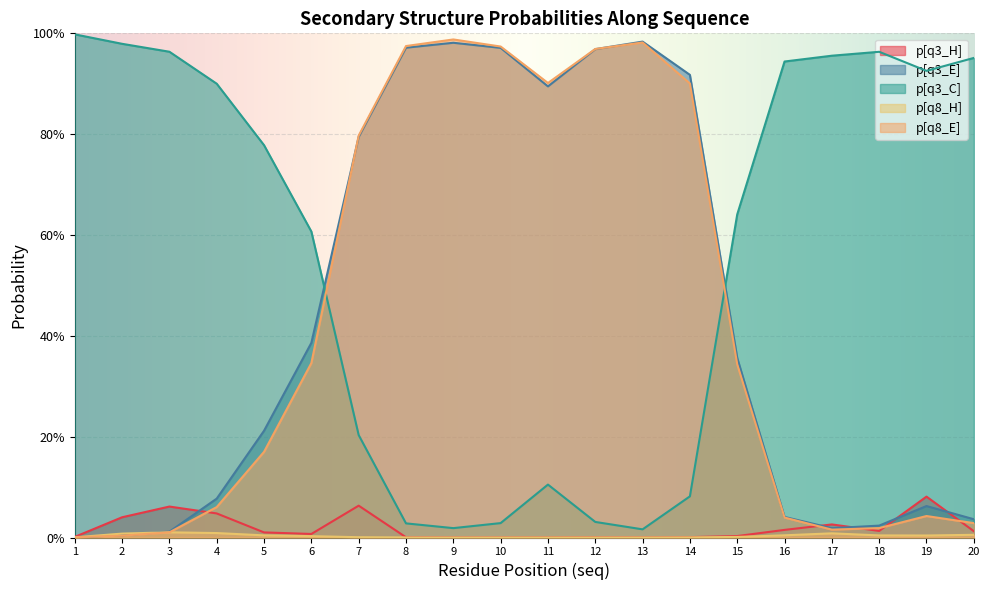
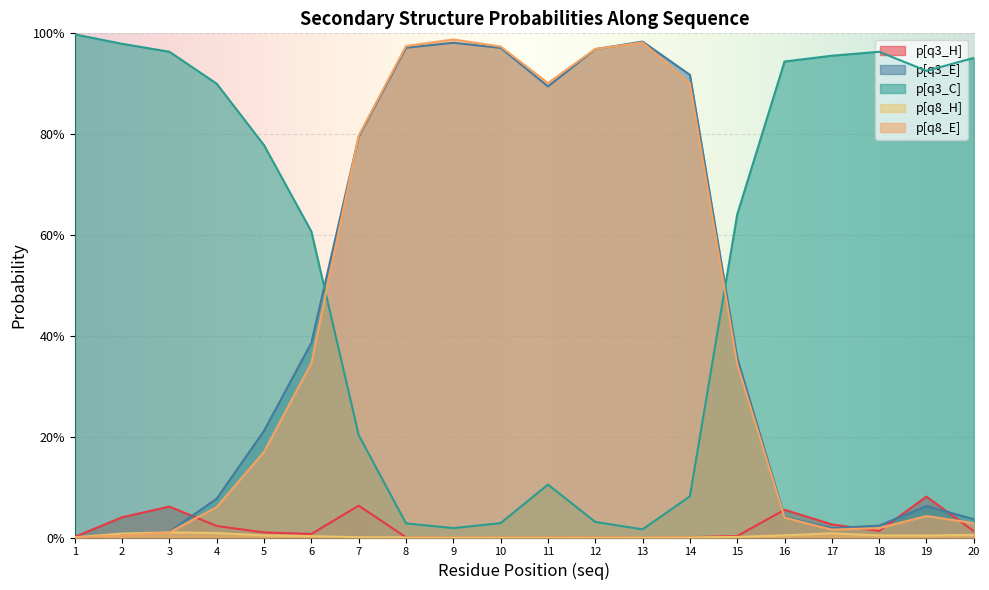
p[q3_H], 4: 5% -> 2%
p[q3_H], 16: 2% -> 6%
